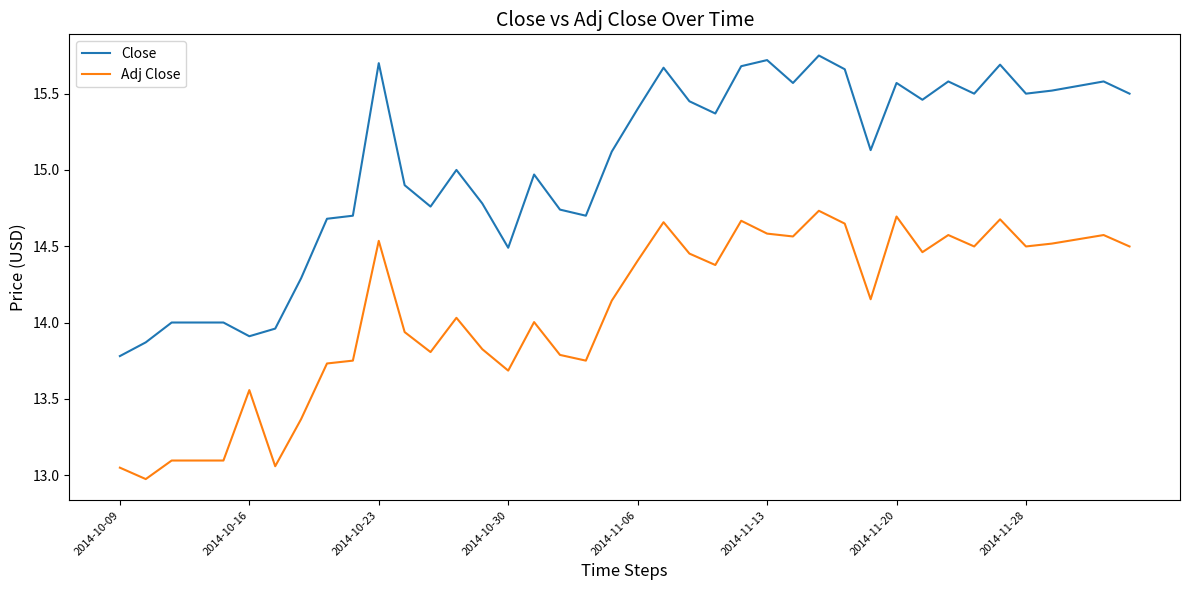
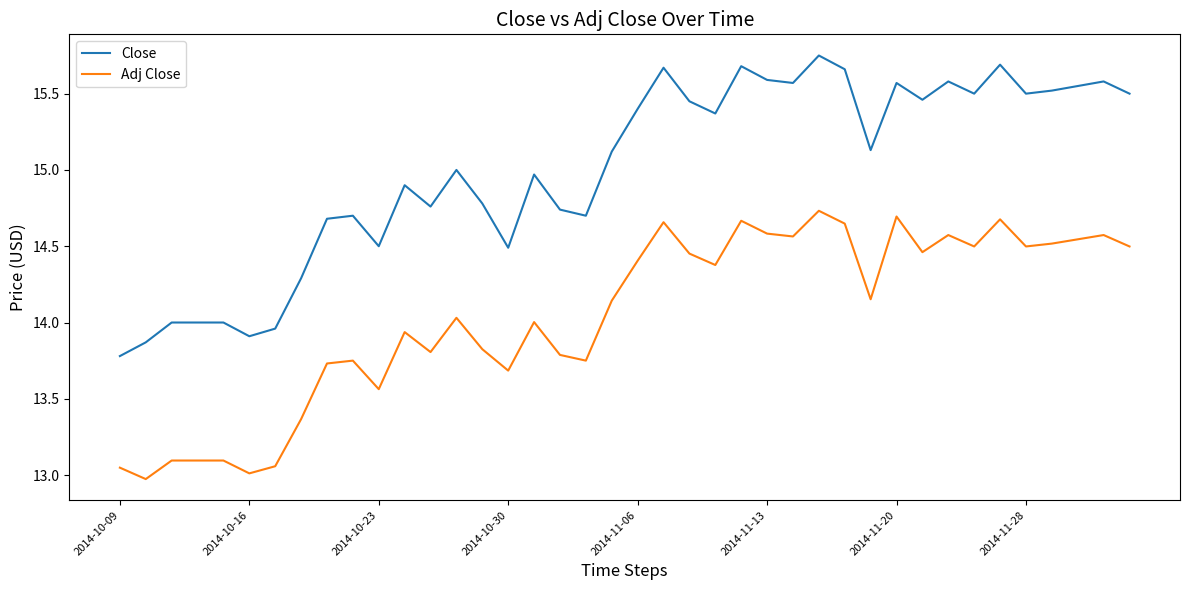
Adj Close, 2014-10-16: 13.56 -> 13.01
Close, 2014-10-23: 15.7 -> 14.5
Adj Close, 2014-10-23: 14.54 -> 13.56
Close, 2014-11-13: 15.72 -> 15.59
